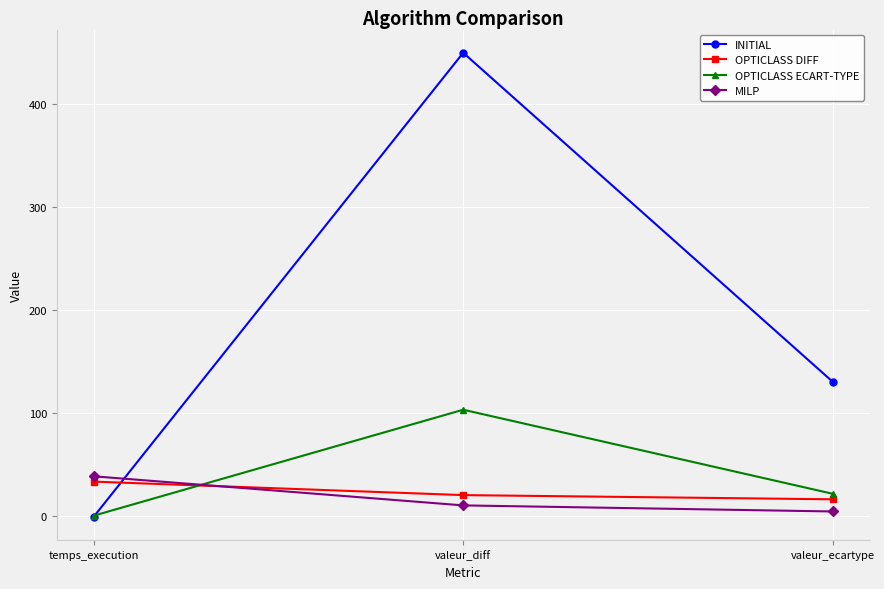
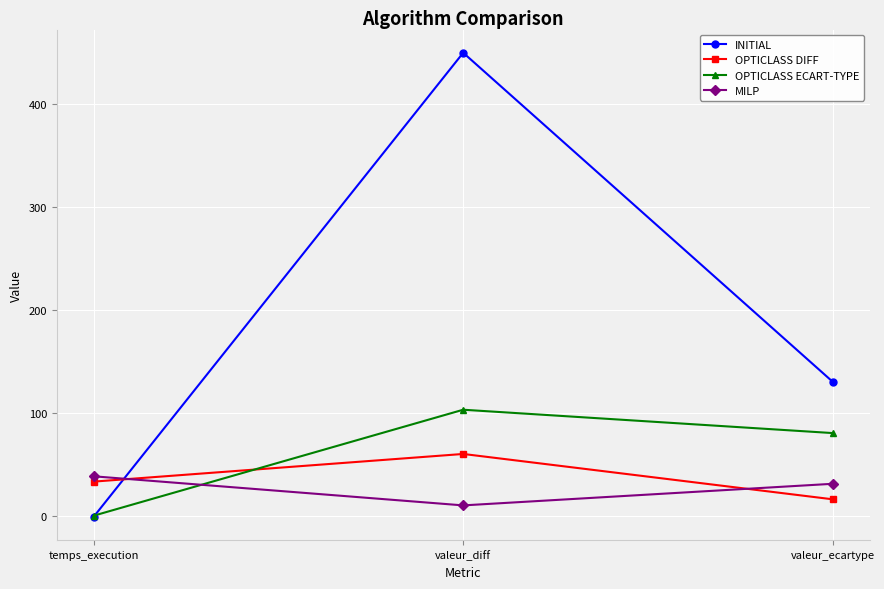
OPTICLASS DIFF, valeur_diff: 20 -> 60
OPTICLASS ECART-TYPE, valeur_ecartype: 21 -> 80
MILP, valeur_ecartype: 4 -> 31
